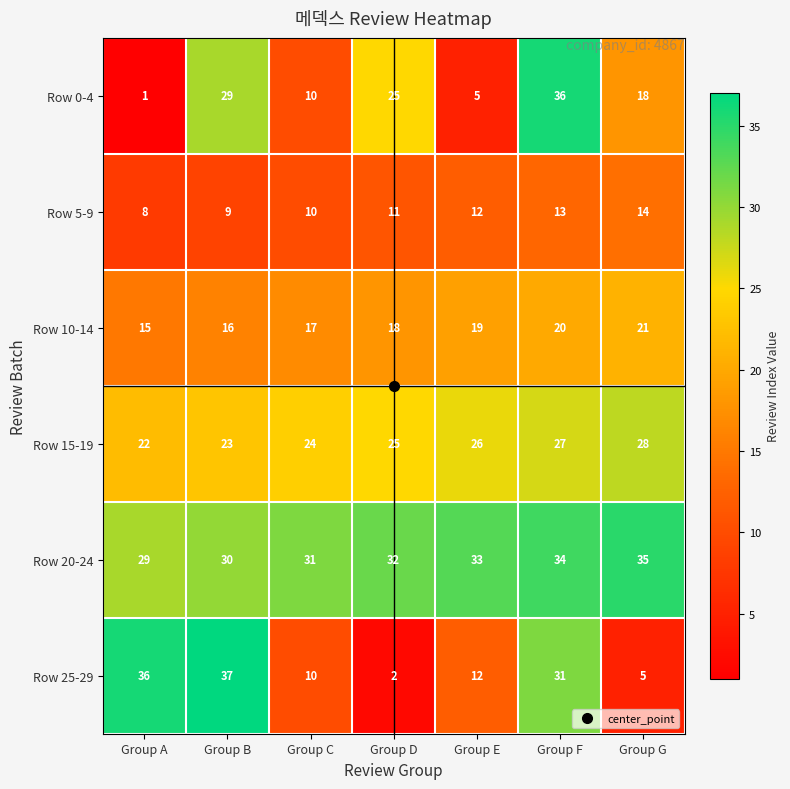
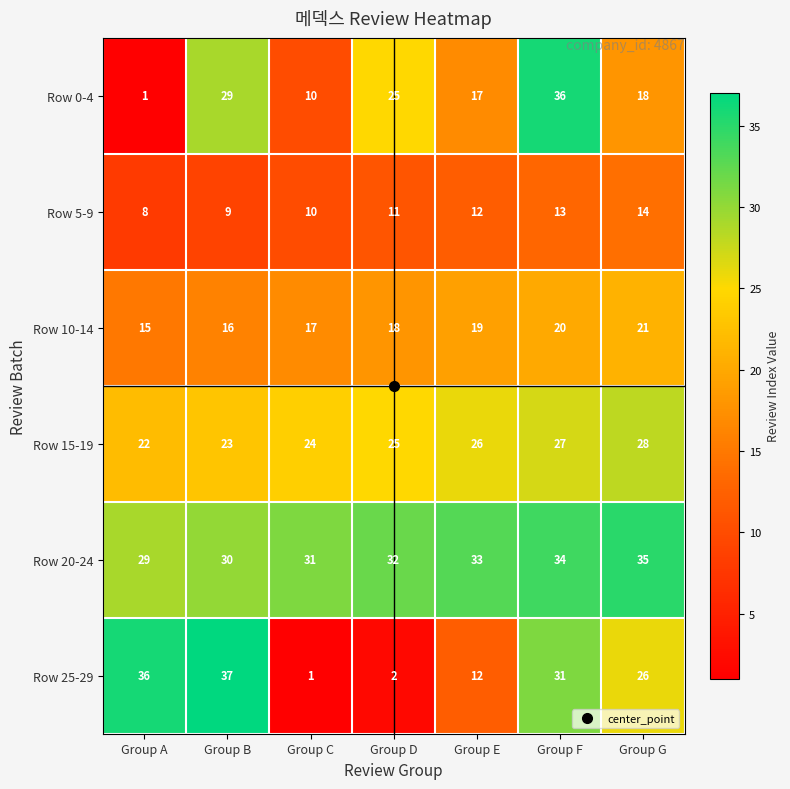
Row 0-4, Group E: 5 -> 17
Row 25-29, Group C: 10 -> 1
Row 25-29, Group G: 5 -> 26
